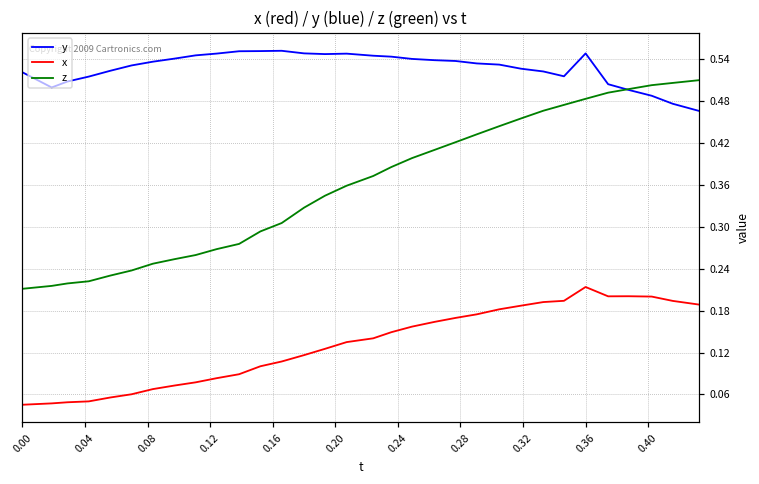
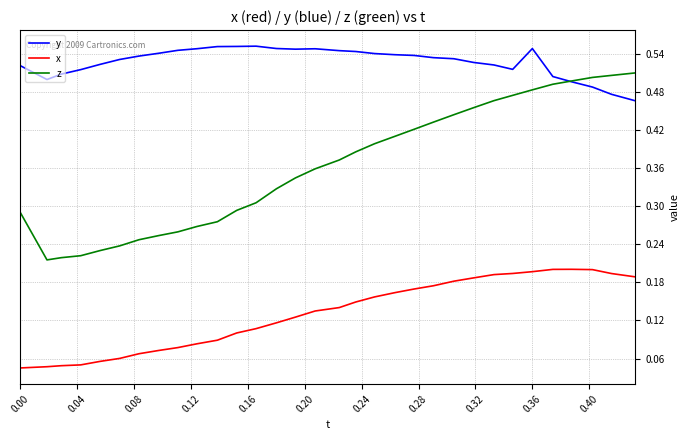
z, 0.00: 0.21 -> 0.29
x, 0.36: 0.21 -> 0.20
